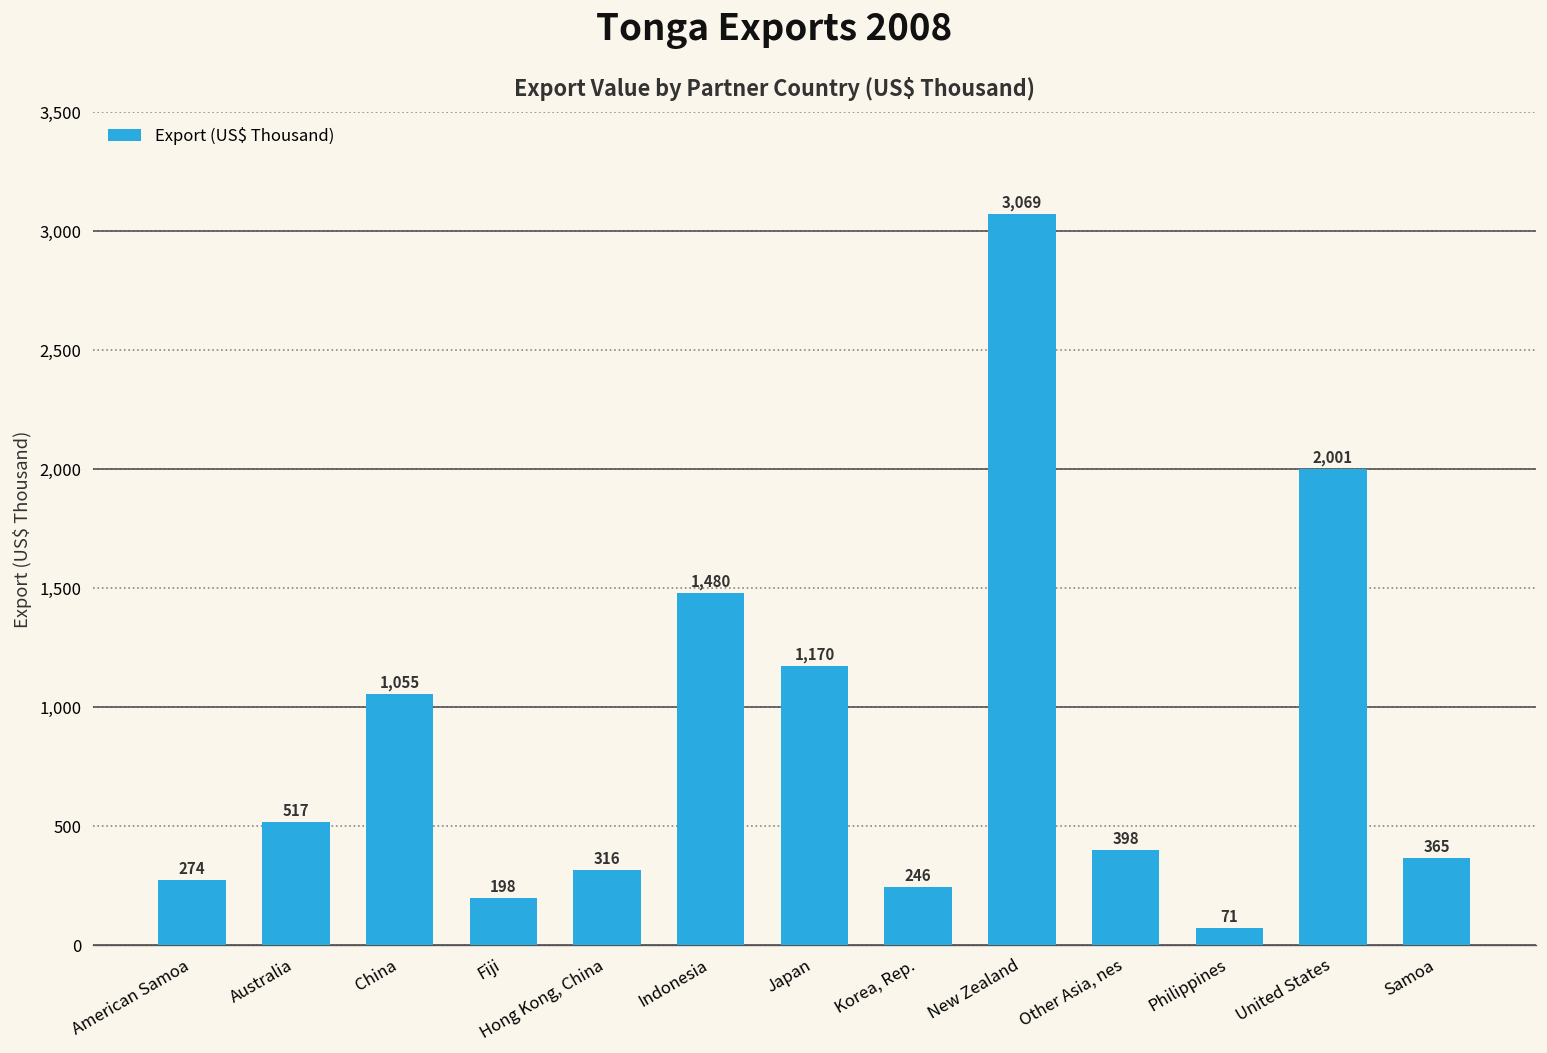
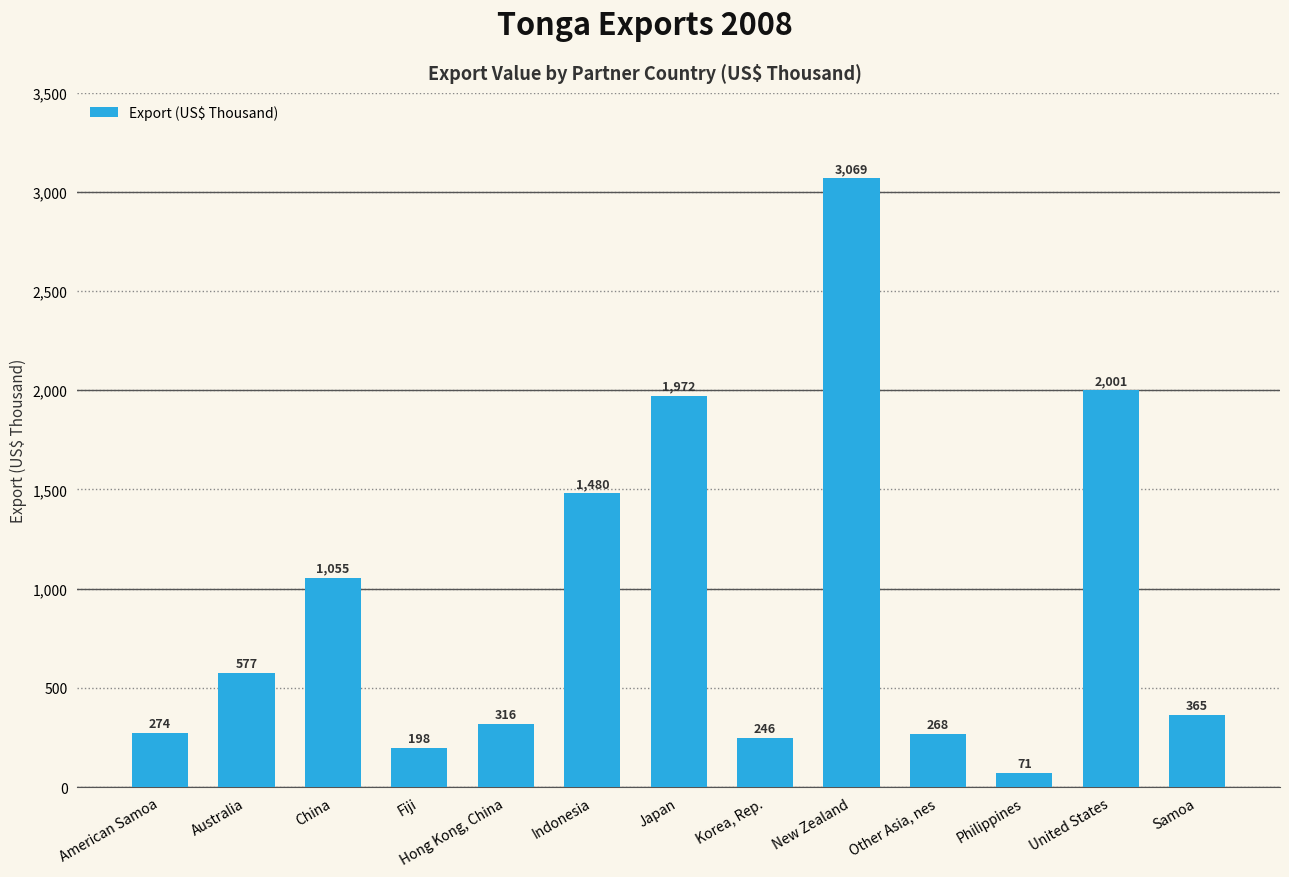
Australia: 517 -> 577
Japan: 1,170 -> 1,972
Other Asia, nes: 398 -> 268
